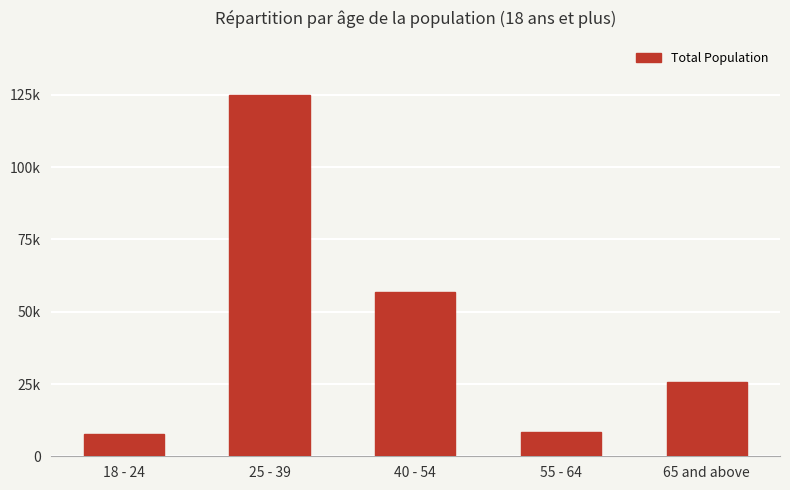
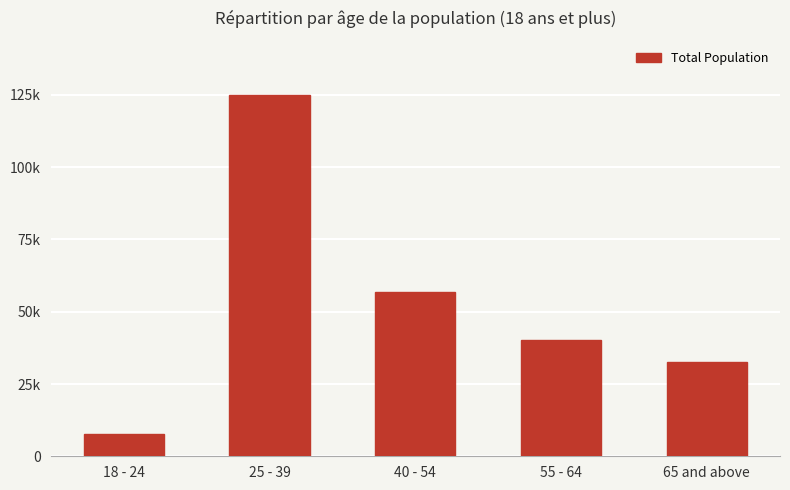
55 - 64: 8000 -> 41000
65 and above: 26000 -> 33000
